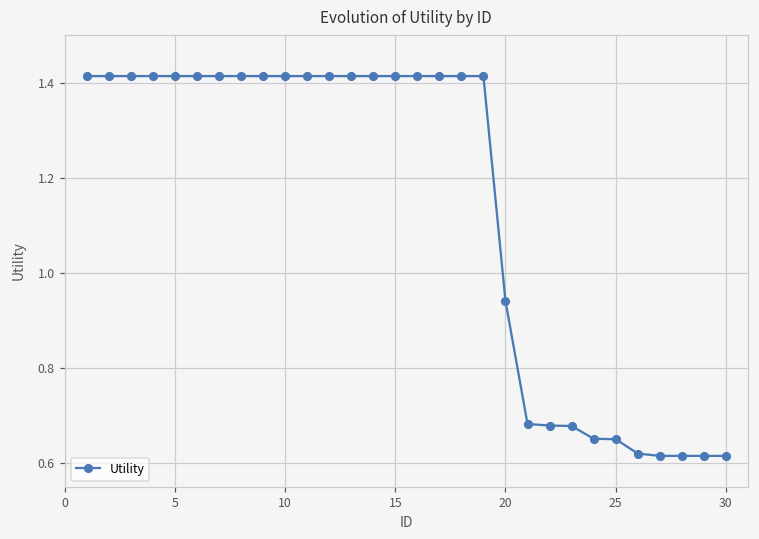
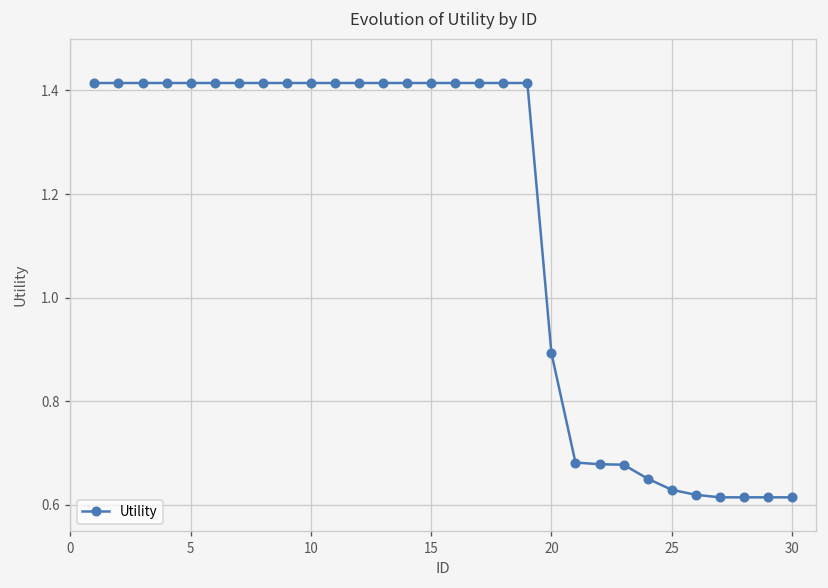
20: 0.94 -> 0.89
25: 0.65 -> 0.63
